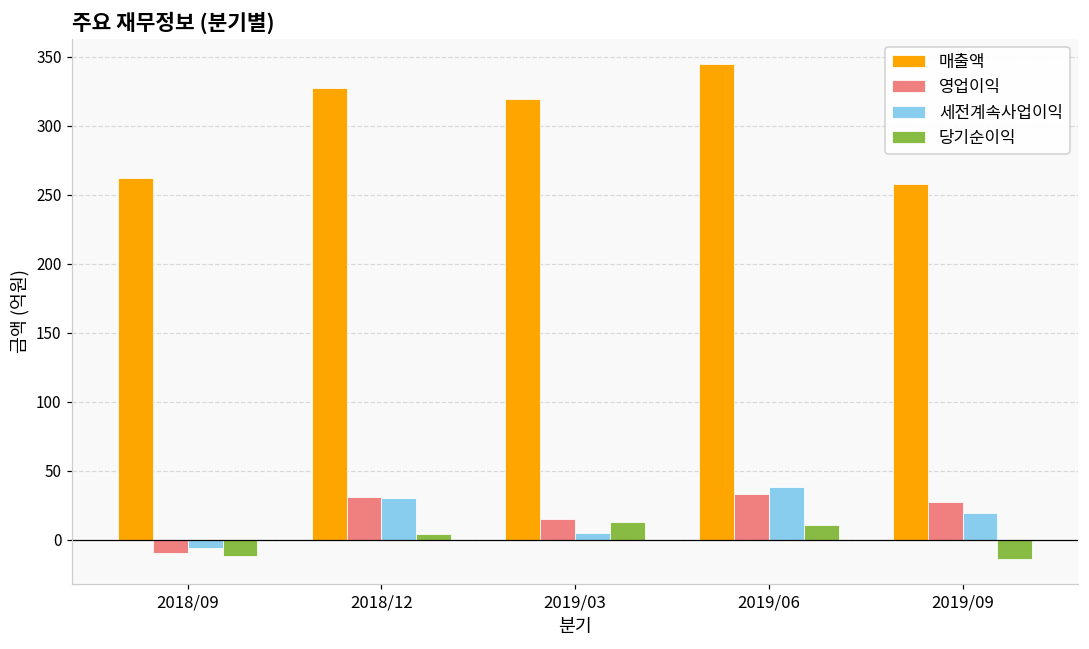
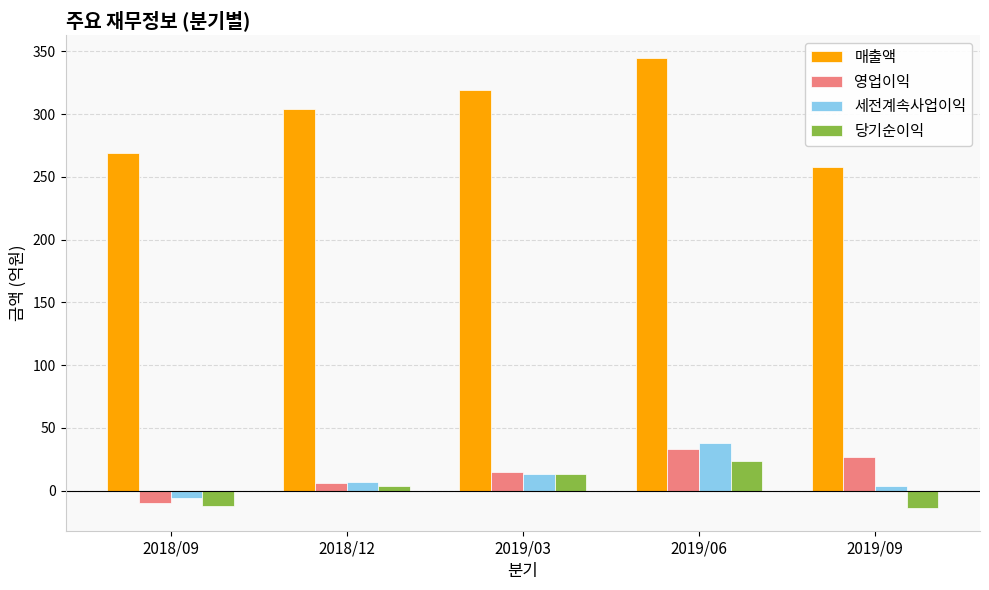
매출액, 2018/09: 262 -> 269
매출액, 2018/12: 327 -> 304
영업이익, 2018/12: 31 -> 6
세전계속사업이익, 2018/12: 30 -> 7
세전계속사업이익, 2019/03: 5 -> 13
당기순이익, 2019/06: 11 -> 24
세전계속사업이익, 2019/09: 19 -> 4
